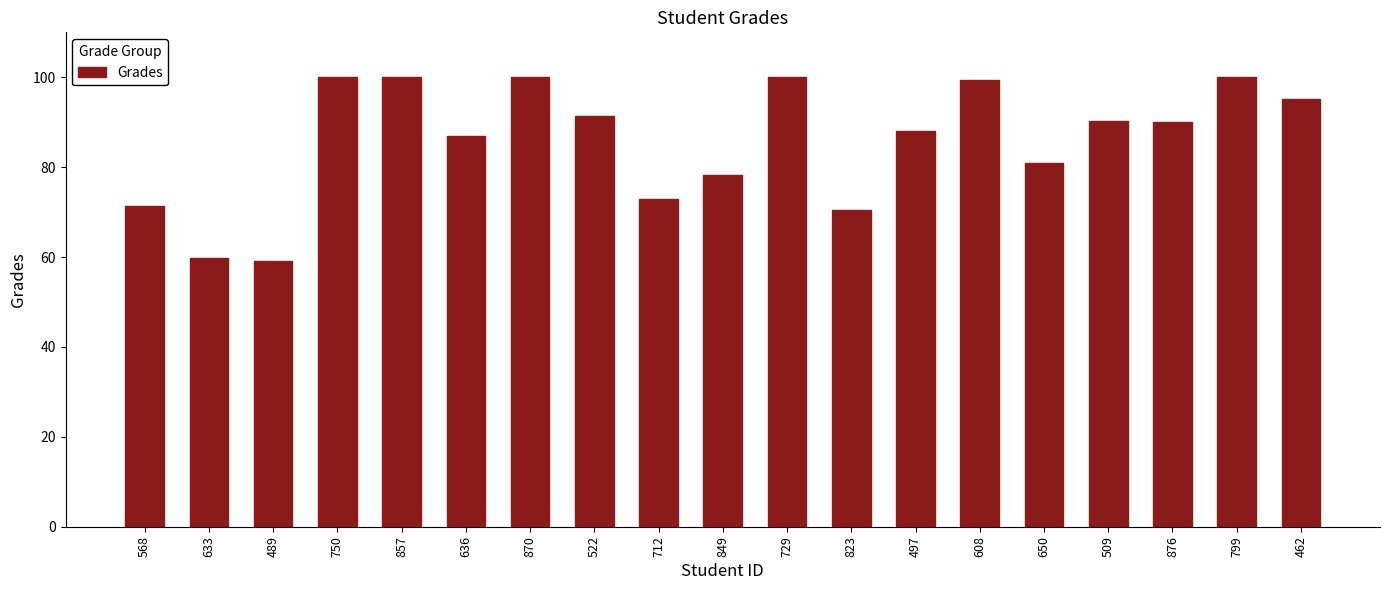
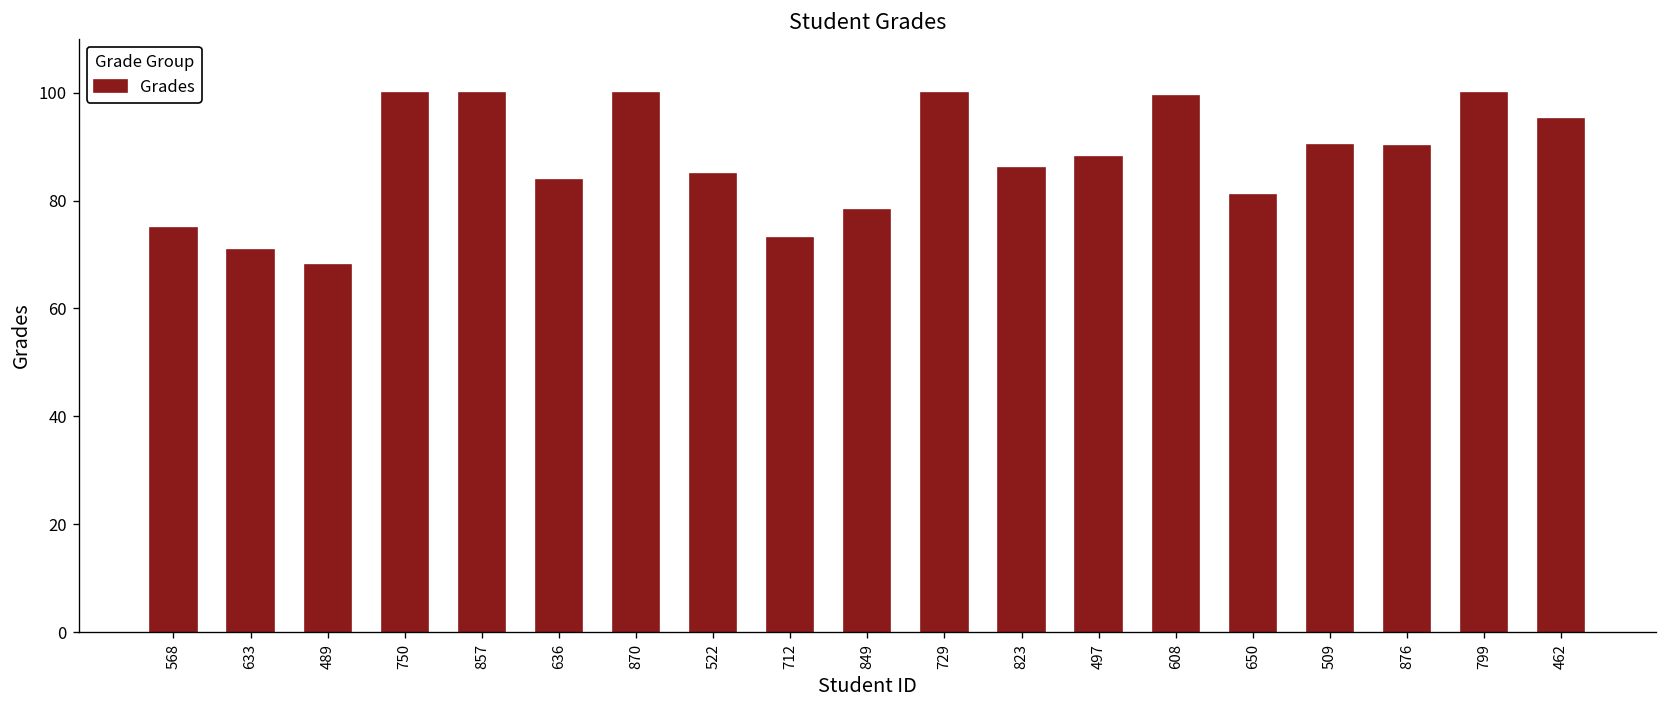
568: 71 -> 75
633: 60 -> 71
489: 59 -> 68
636: 87 -> 84
522: 91 -> 85
823: 71 -> 86
